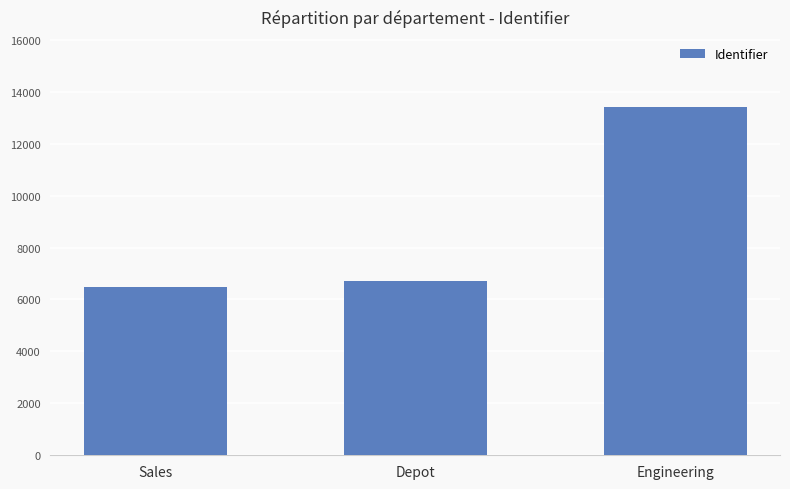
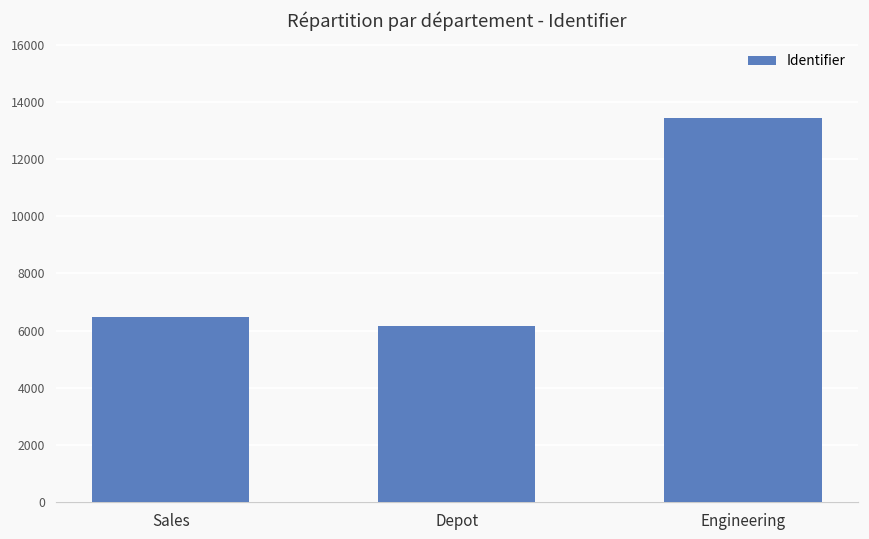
Depot: 6700 -> 6200
